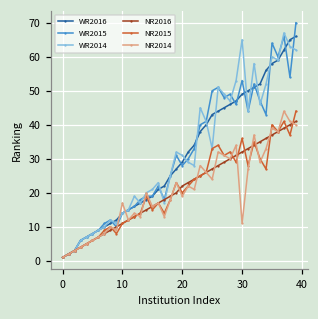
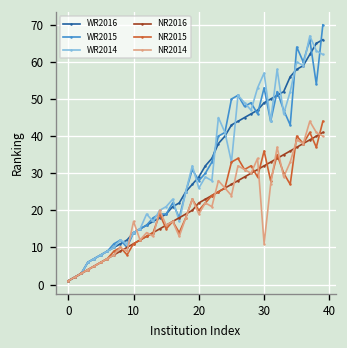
WR2014, 20: 31 -> 26
WR2014, 30: 65 -> 57
